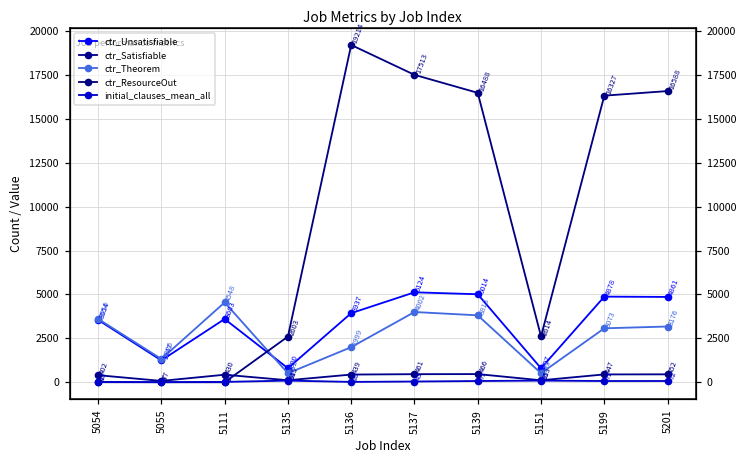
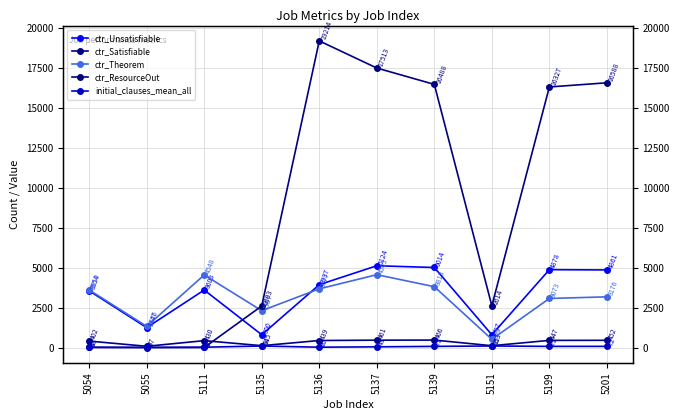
ctr_Theorem, 5135: 512 -> 2307
ctr_Theorem, 5136: 1999 -> 3677
ctr_Theorem, 5137: 4002 -> 4563
